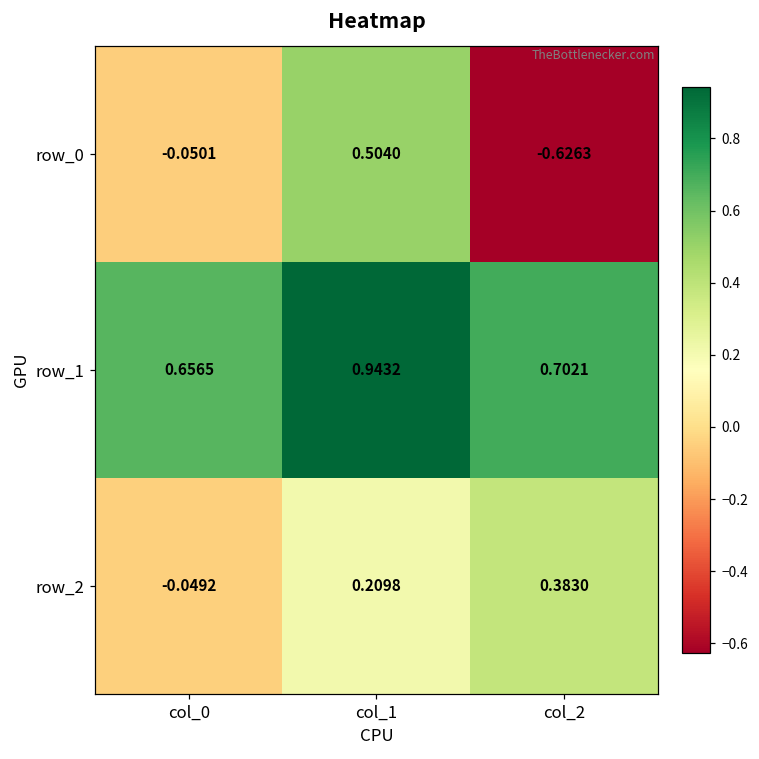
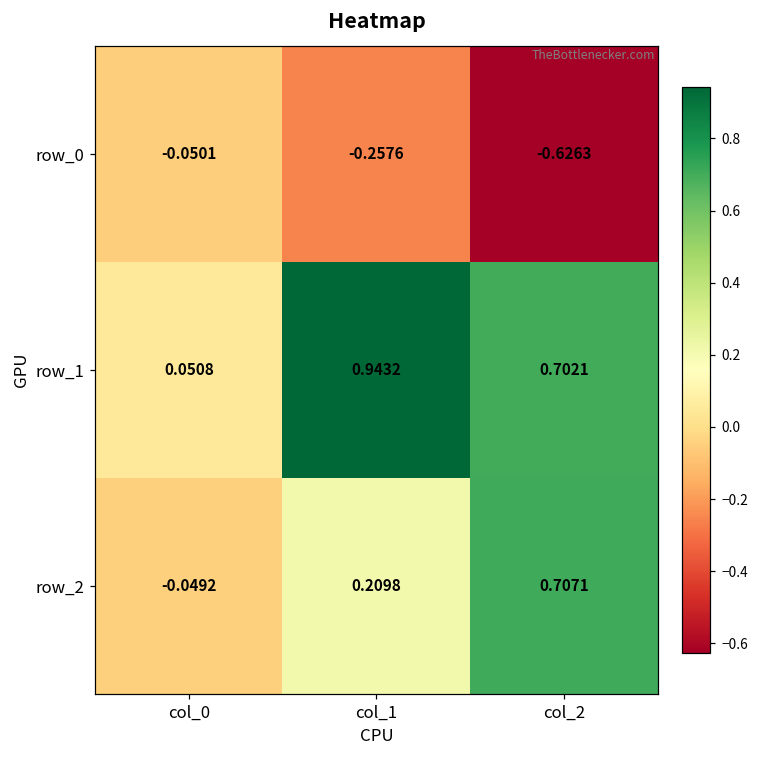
row_0, col_1: 0.5040 -> -0.2576
row_1, col_0: 0.6565 -> 0.0508
row_2, col_2: 0.3830 -> 0.7071
